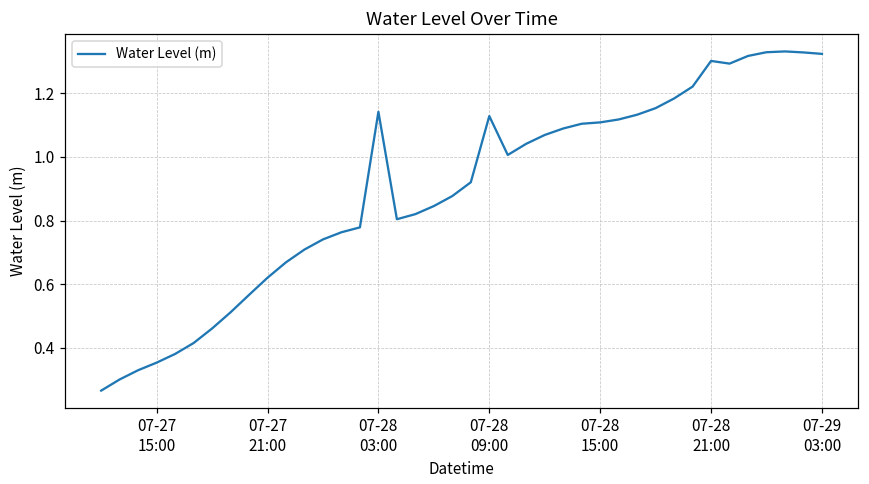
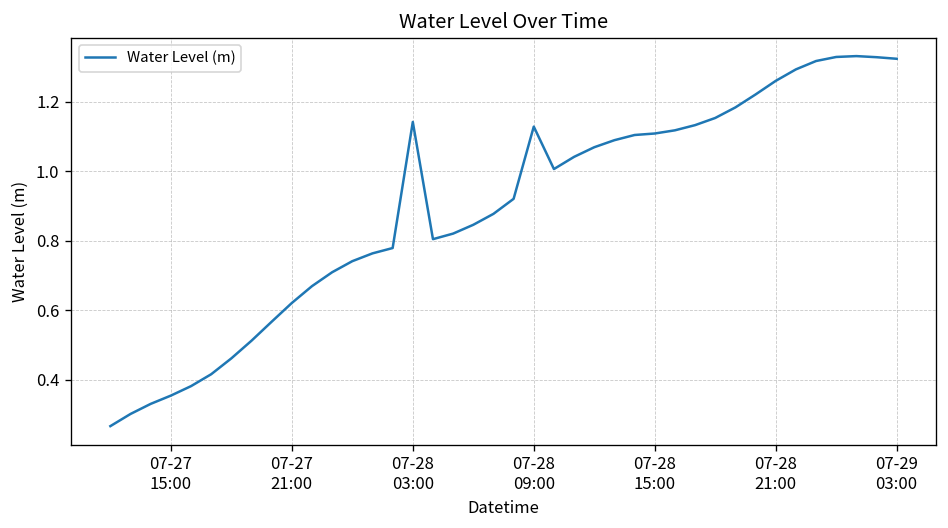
07-28 21:00: 1.30 -> 1.26
